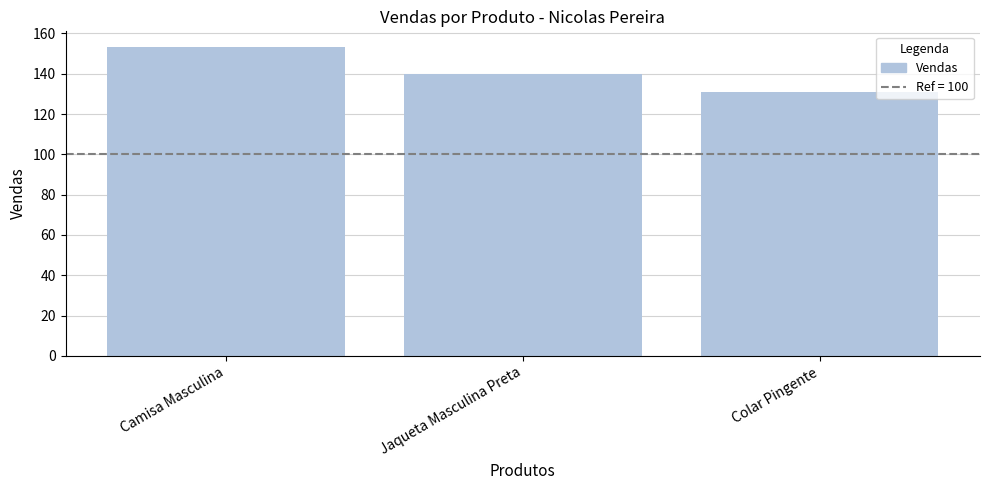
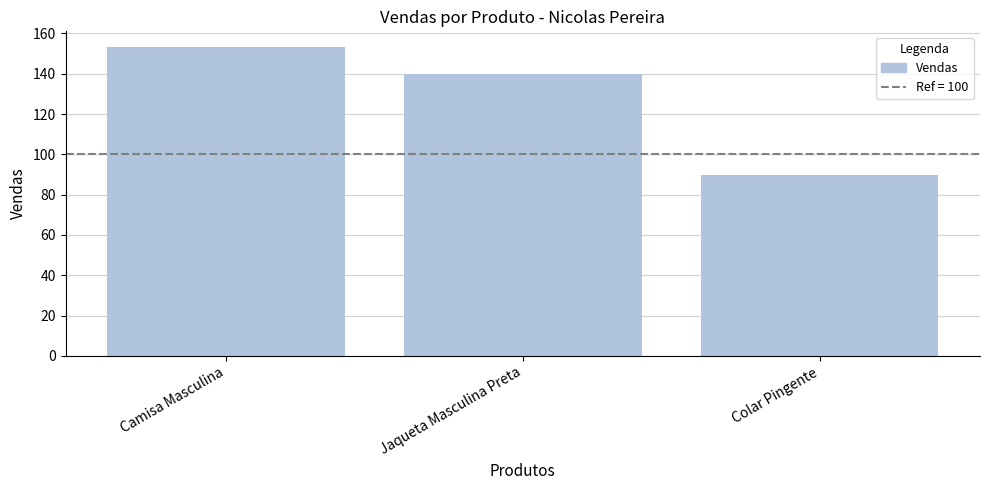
Colar Pingente: 131 -> 90
